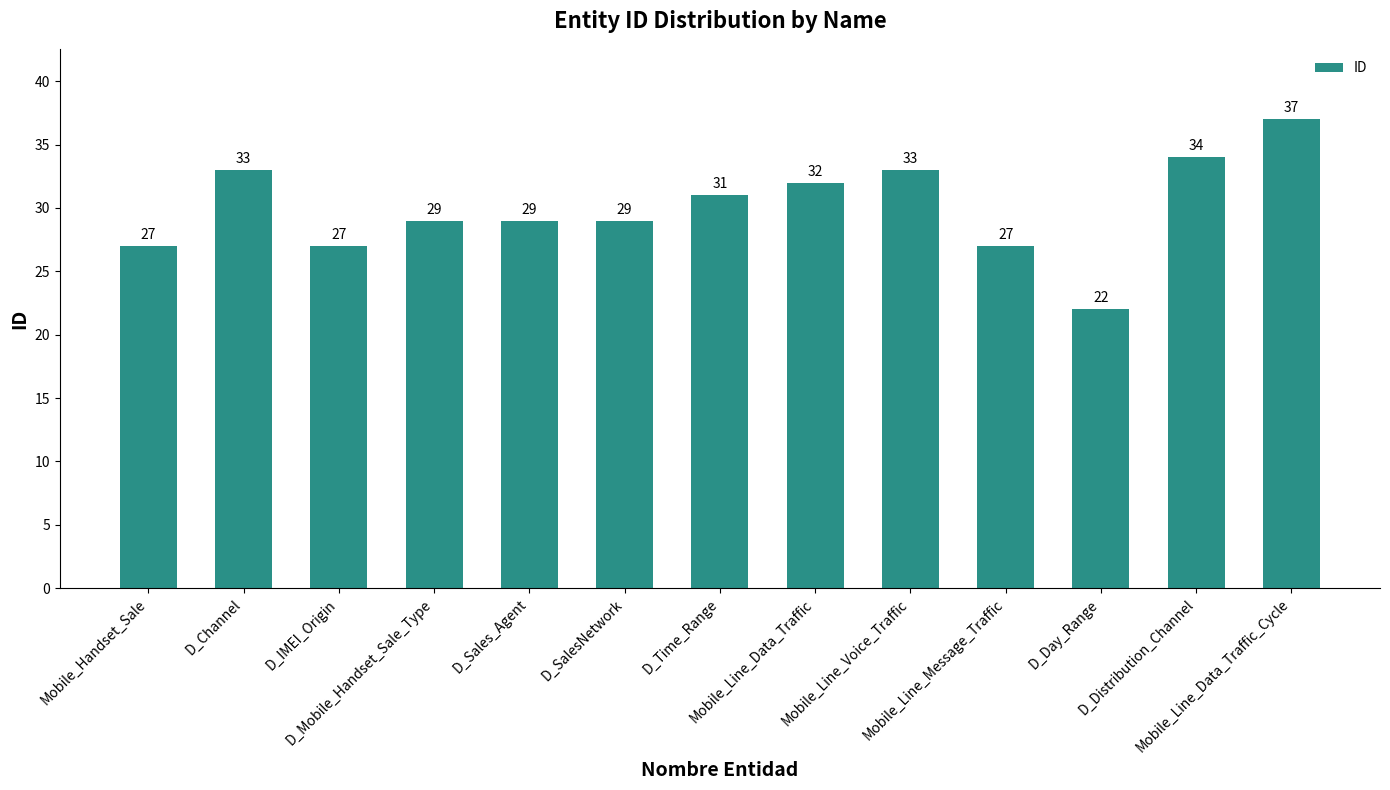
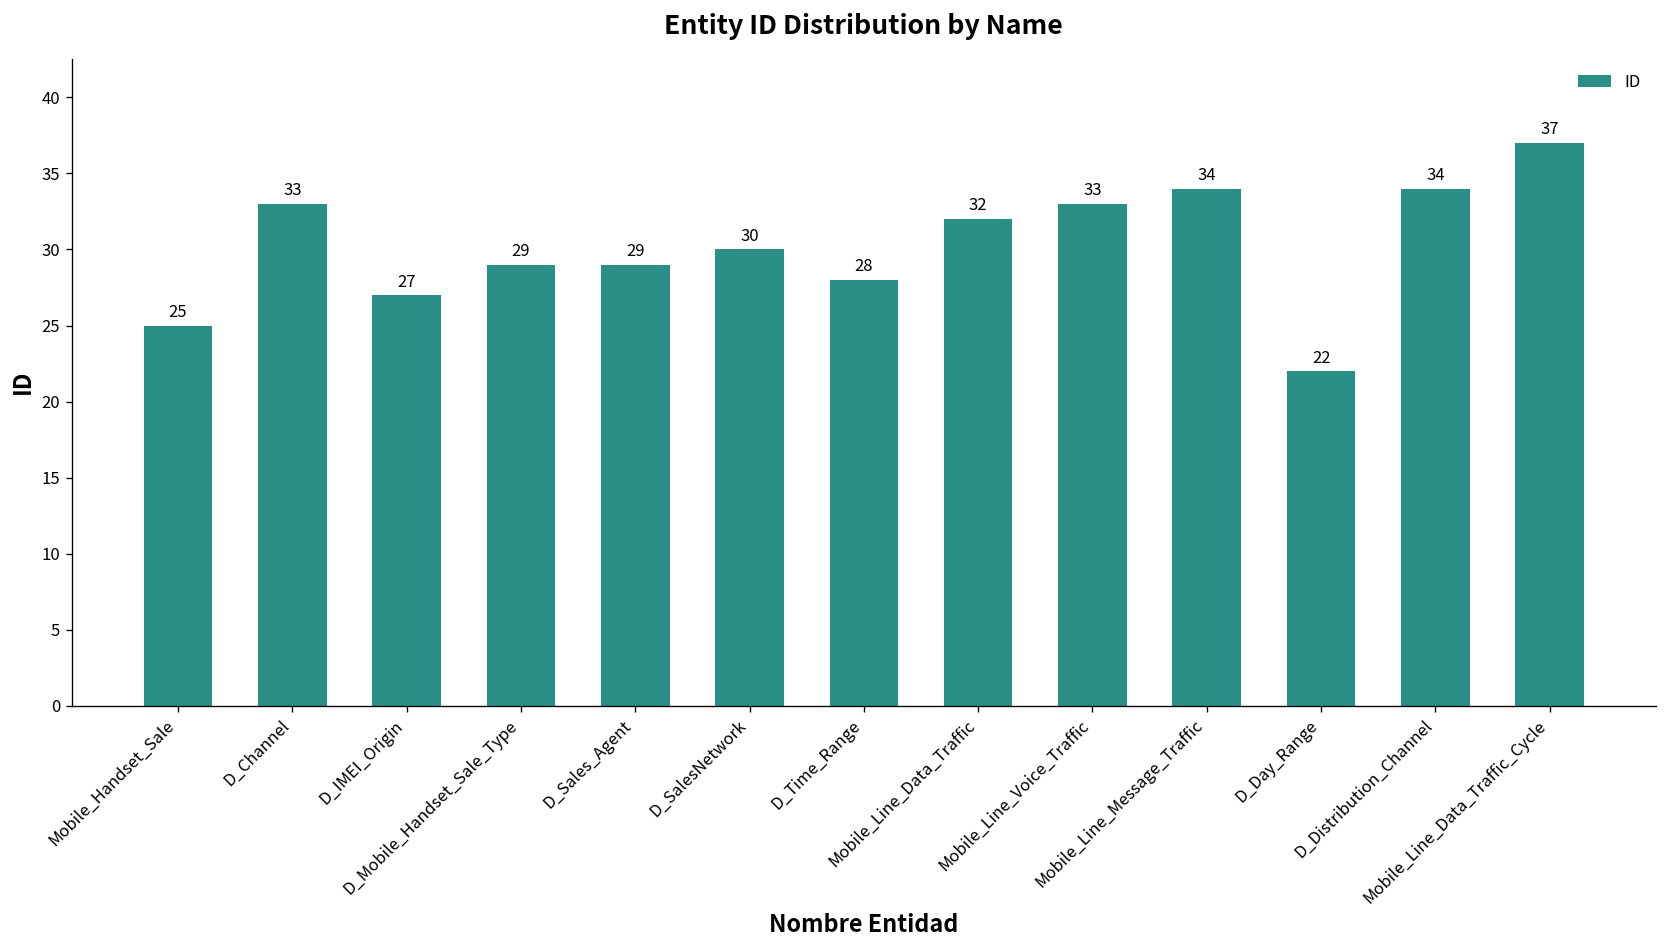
Mobile_Handset_Sale: 27 -> 25
D_SalesNetwork: 29 -> 30
D_Time_Range: 31 -> 28
Mobile_Line_Message_Traffic: 27 -> 34
